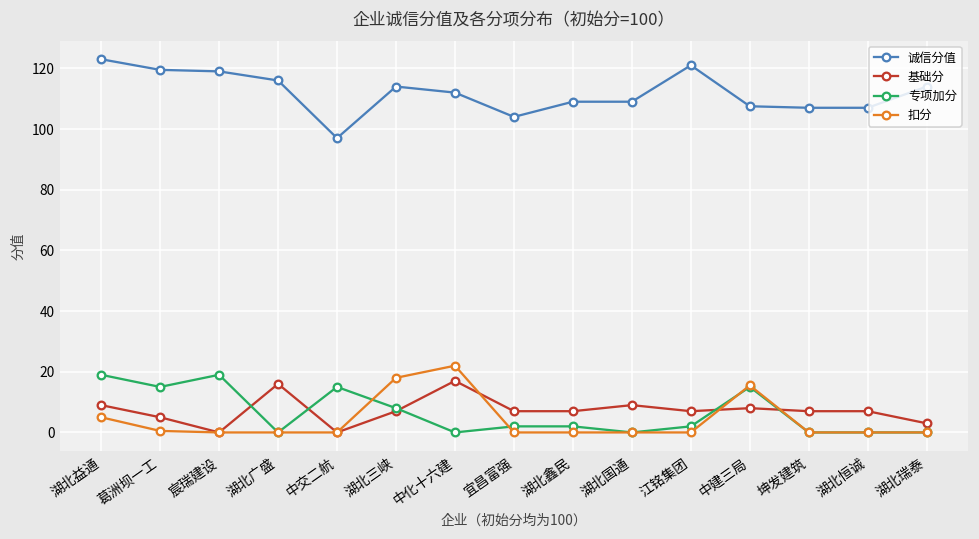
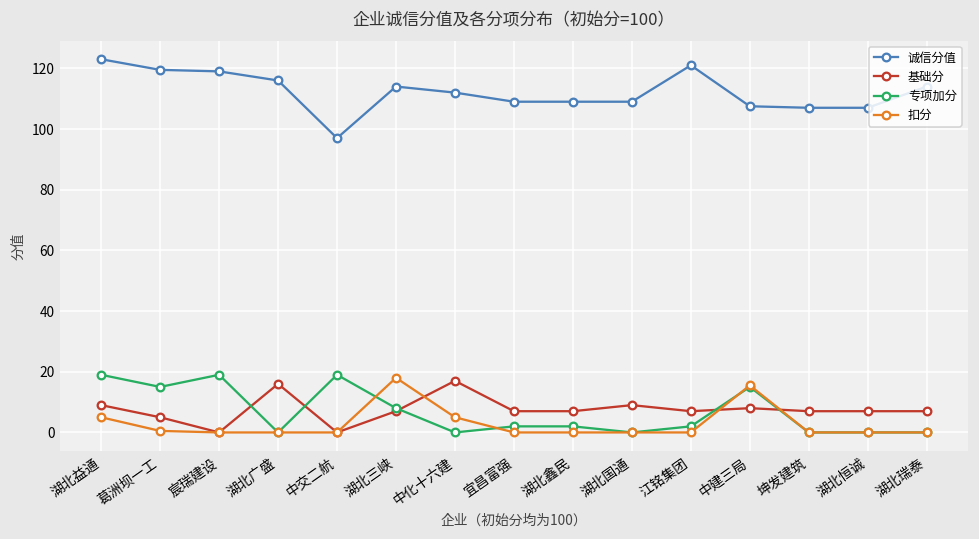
专项加分, 中交二航: 15 -> 19
扣分, 中化十六建: 22 -> 5
诚信分值, 宜昌富强: 104 -> 109
基础分, 湖北瑞泰: 3 -> 7
